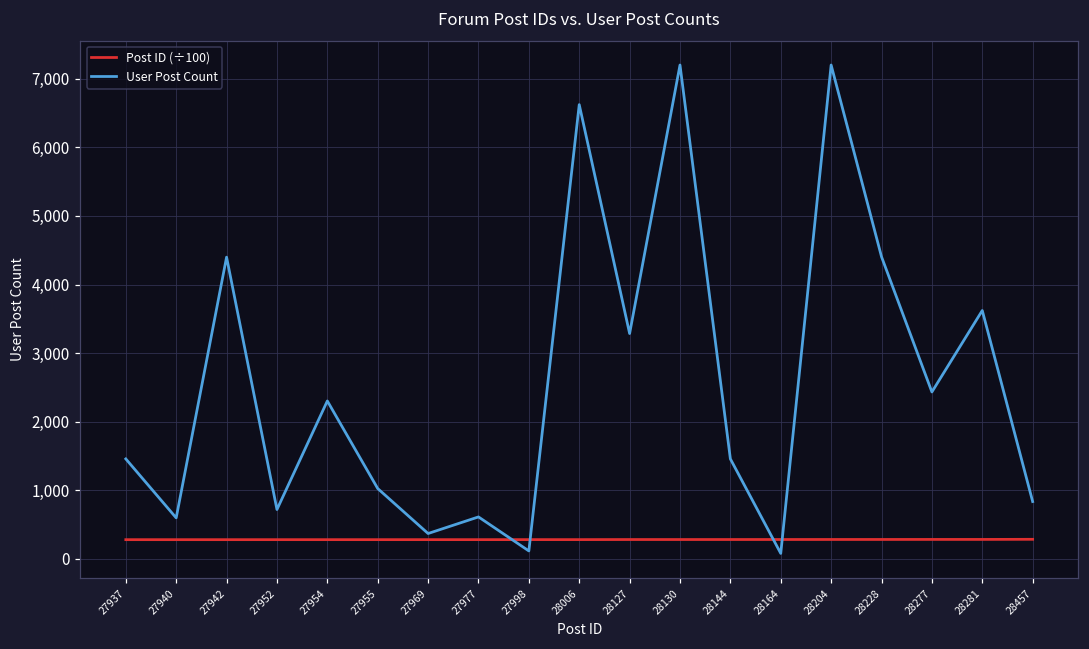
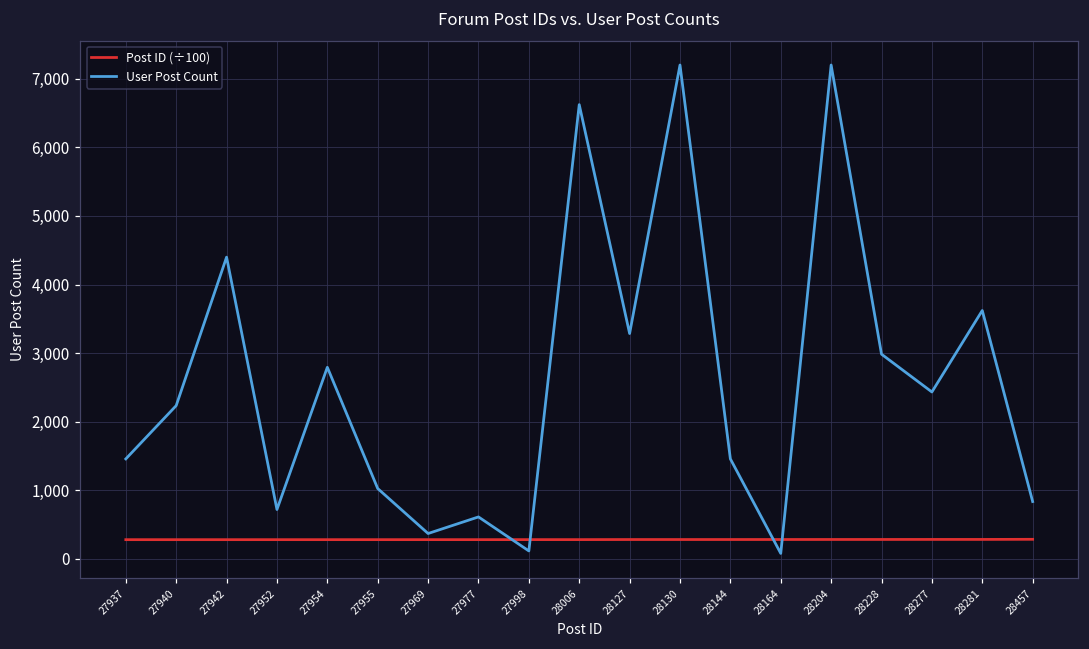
User Post Count, 27940: 600 -> 2,200
User Post Count, 27954: 2,300 -> 2,800
User Post Count, 28228: 4,400 -> 3,000
